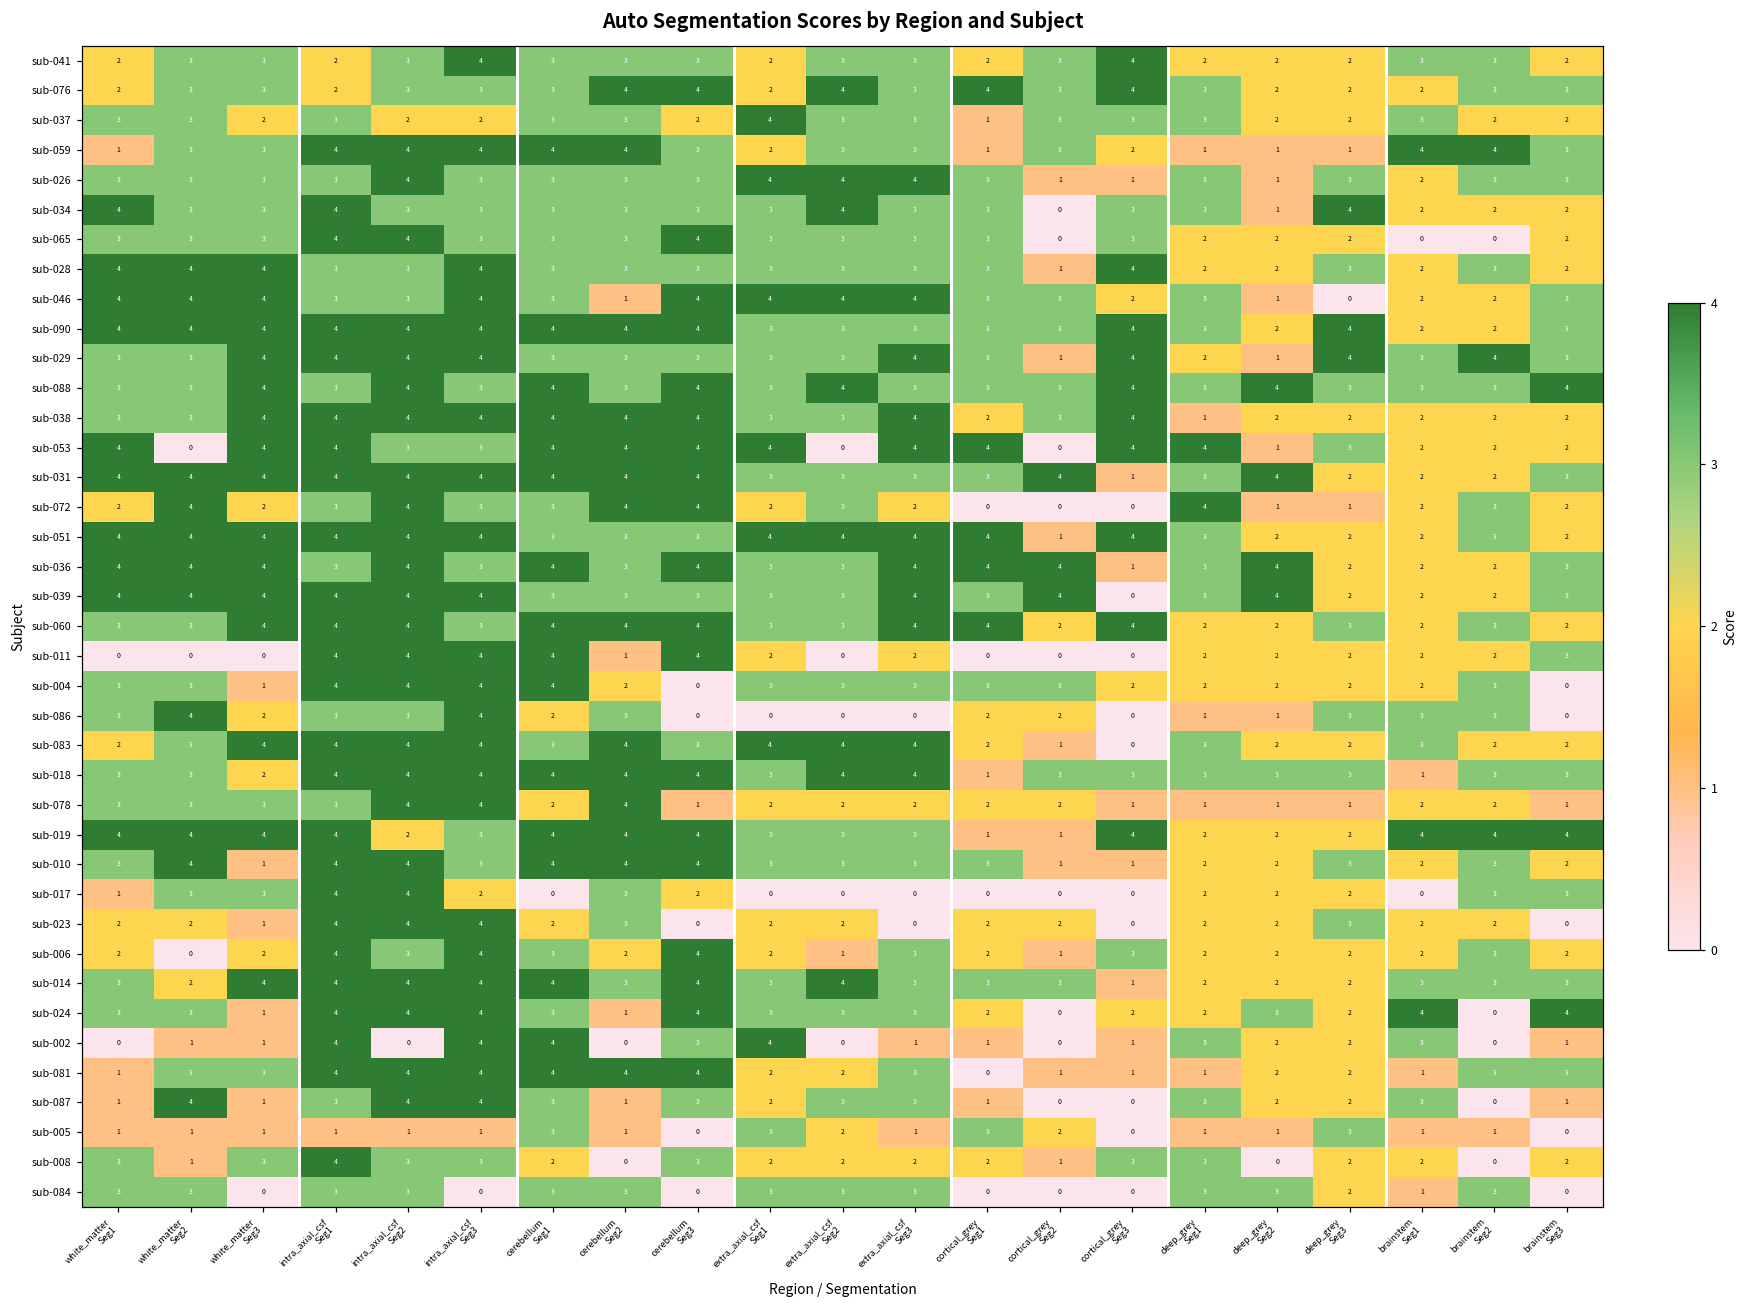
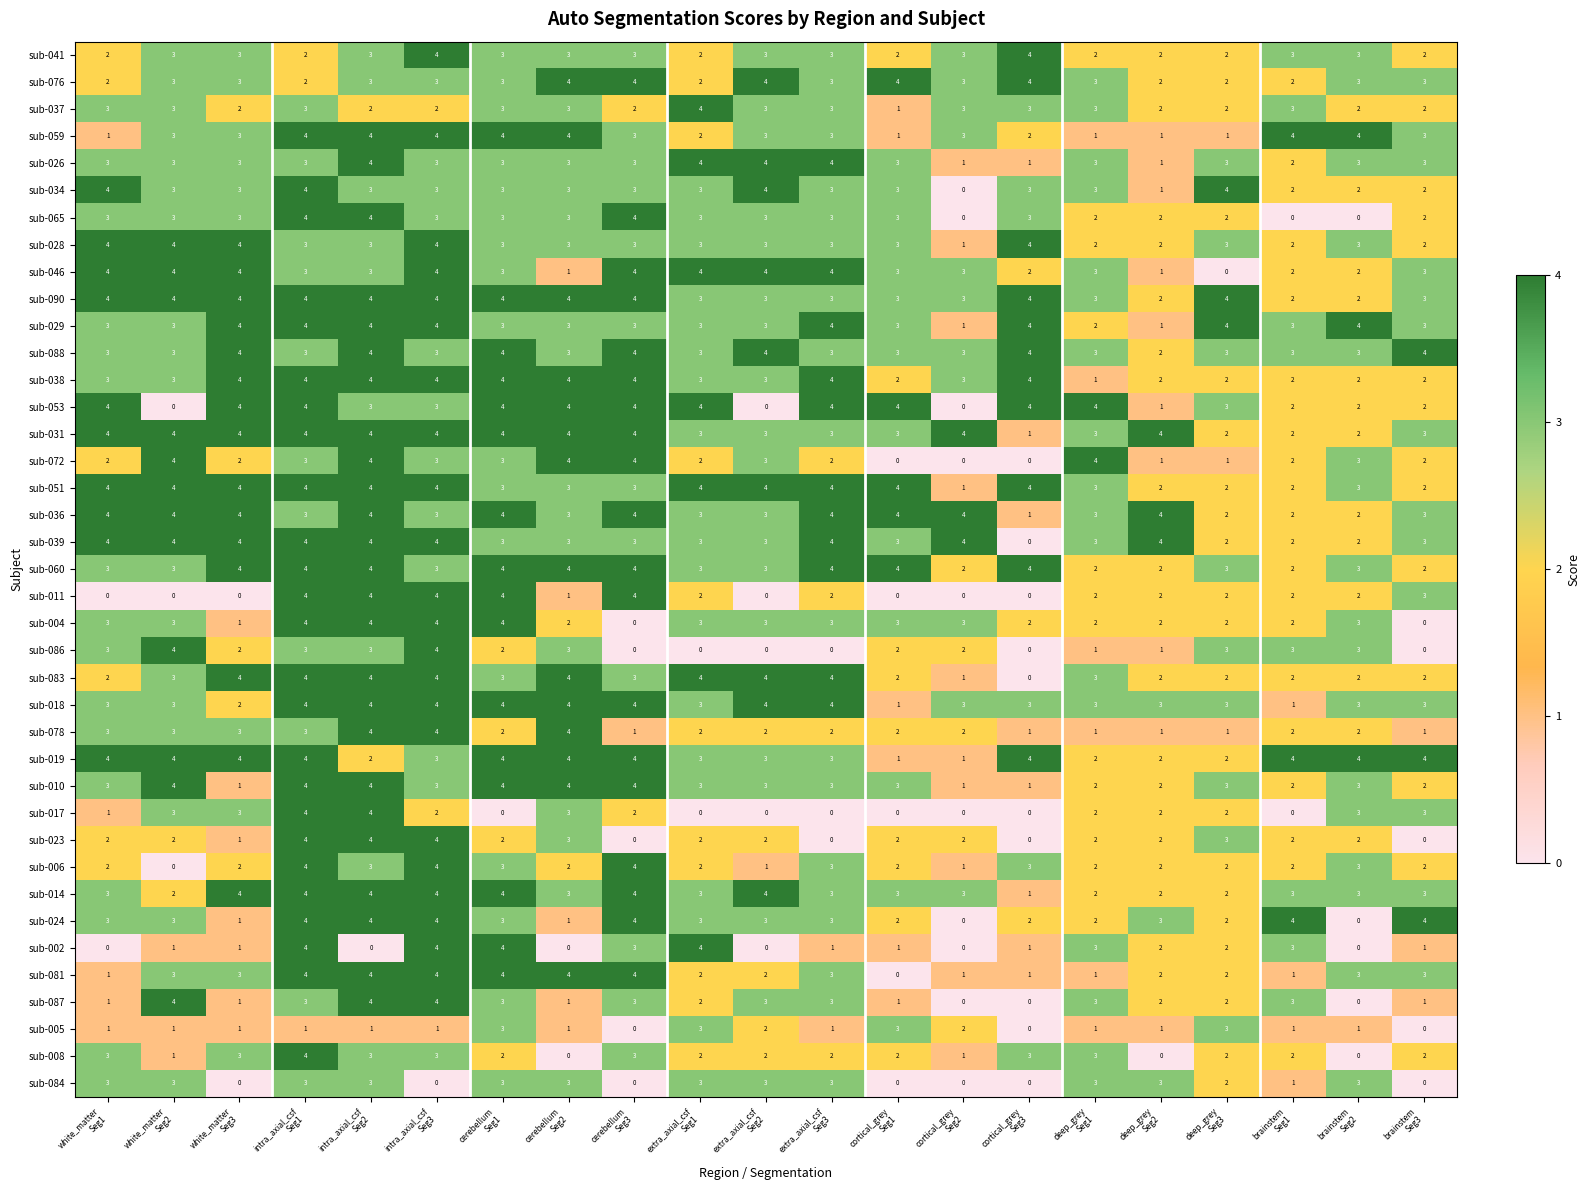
sub-088, deep_grey Seg2: 4 -> 2
sub-083, brainstem Seg1: 3 -> 2
